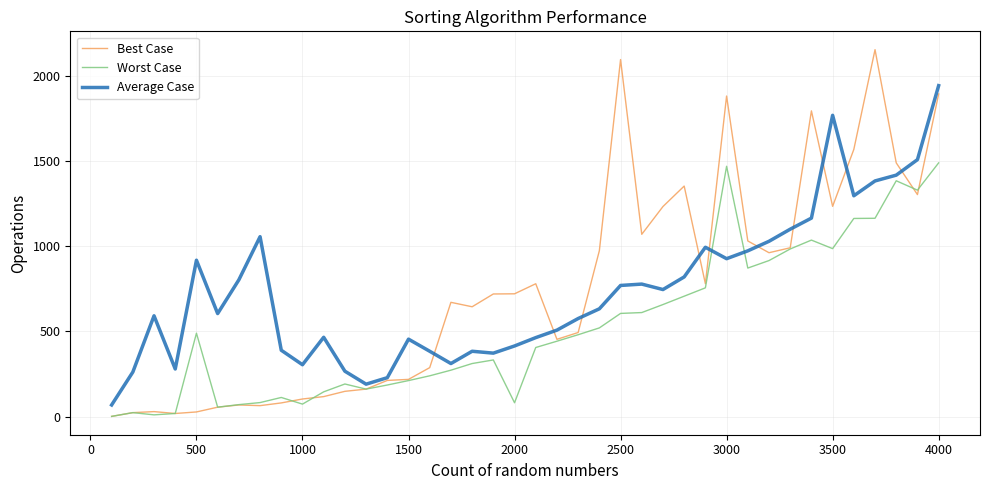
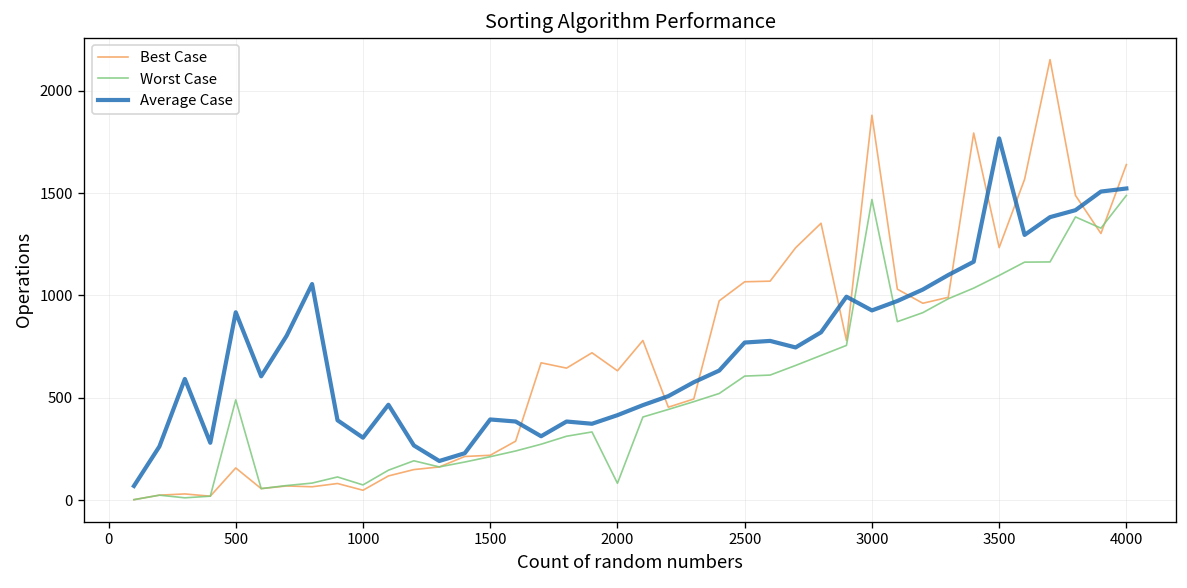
Best Case, 500: 30 -> 160
Best Case, 1000: 100 -> 50
Average Case, 1500: 460 -> 390
Best Case, 2000: 720 -> 630
Best Case, 2500: 2100 -> 1070
Worst Case, 3500: 990 -> 1100
Best Case, 4000: 1890 -> 1640
Average Case, 4000: 1940 -> 1520
